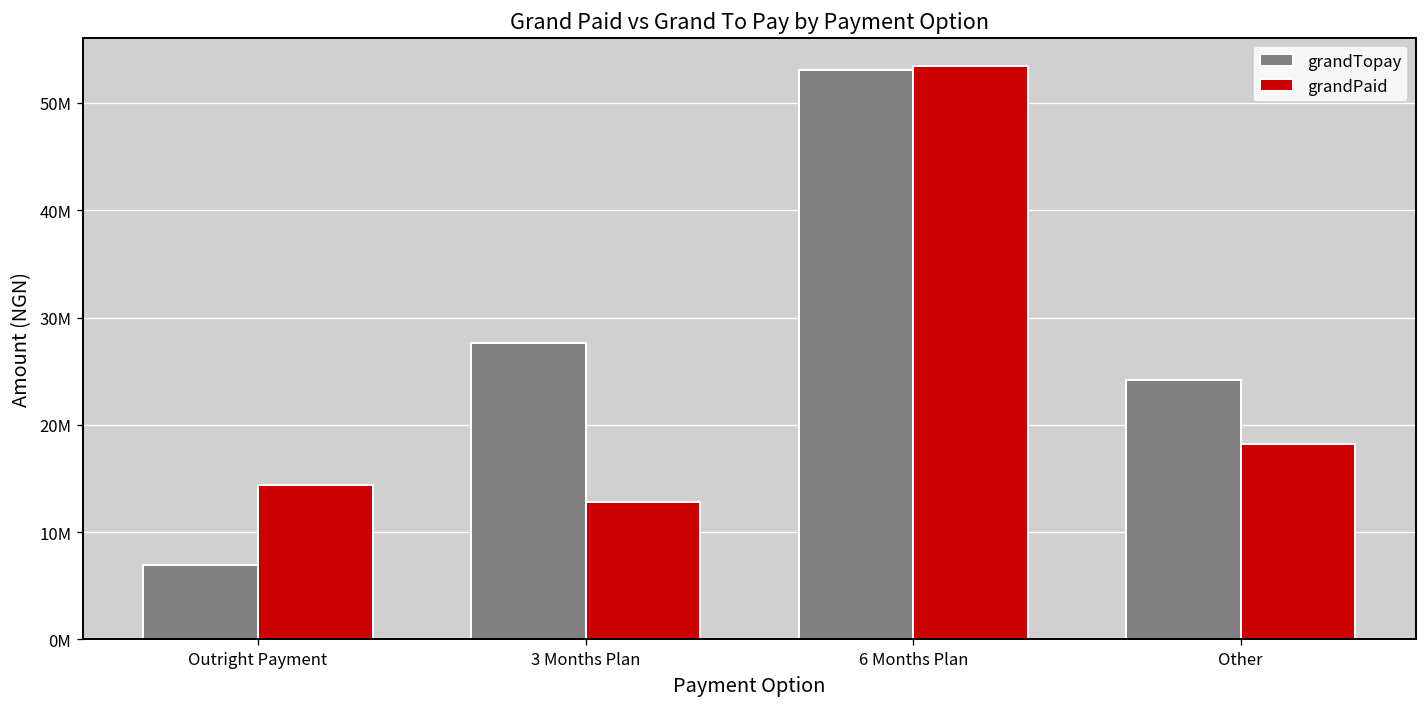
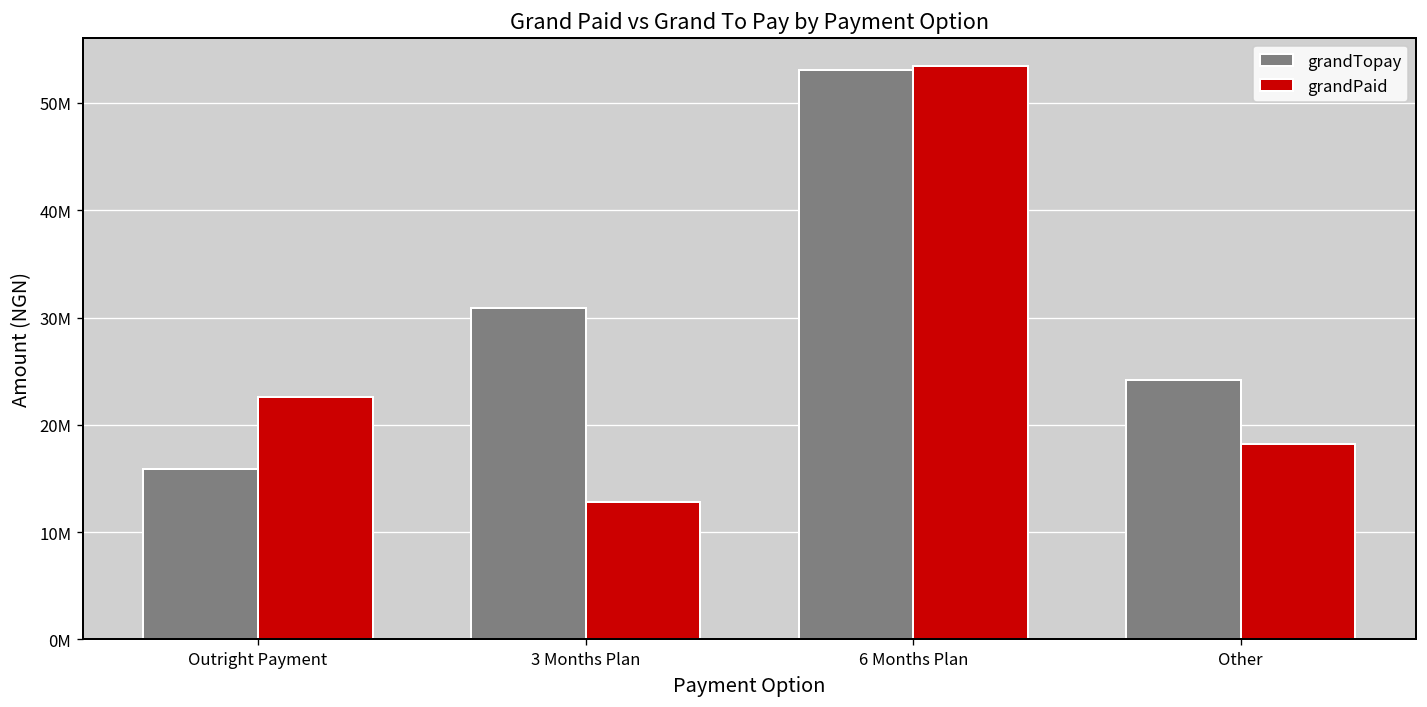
grandTopay, Outright Payment: 7000000 -> 16000000
grandPaid, Outright Payment: 14000000 -> 23000000
grandTopay, 3 Months Plan: 28000000 -> 31000000
